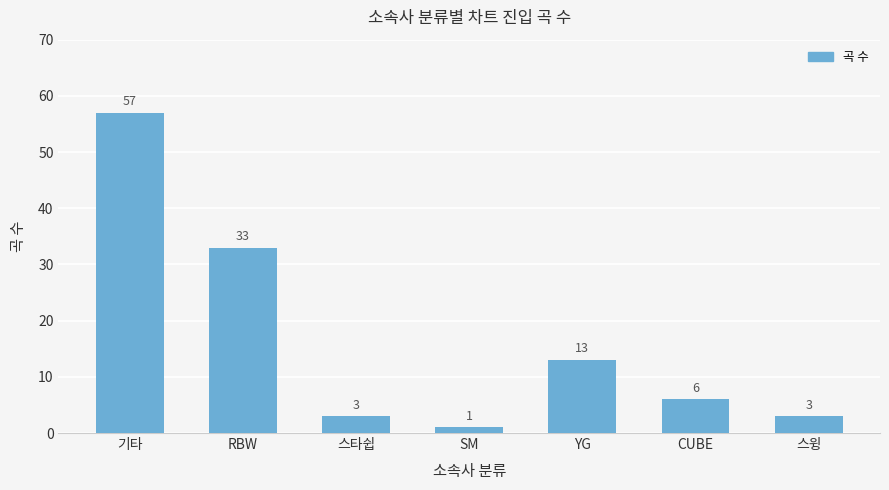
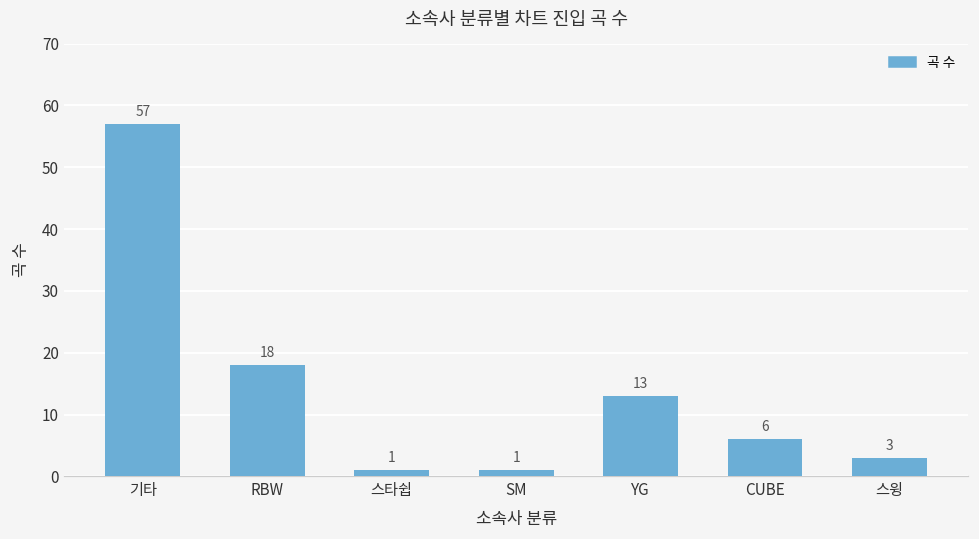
RBW: 33 -> 18
스타쉽: 3 -> 1
